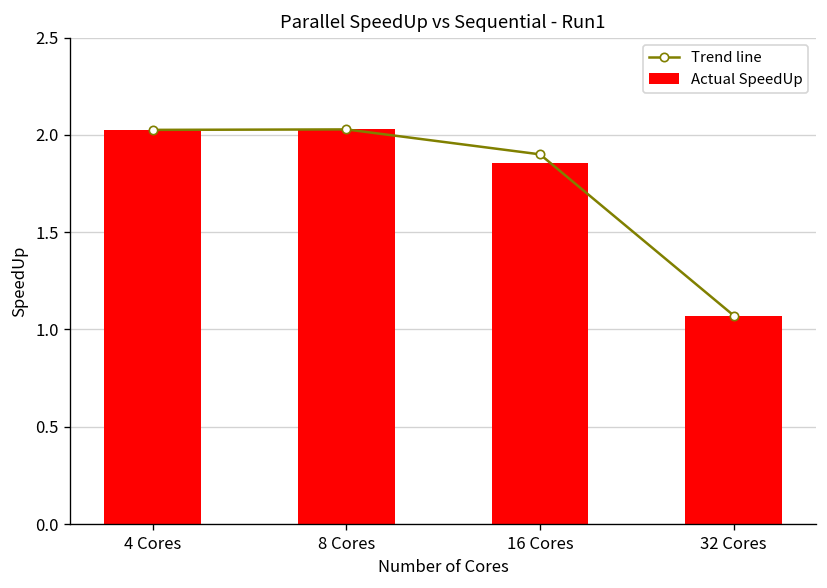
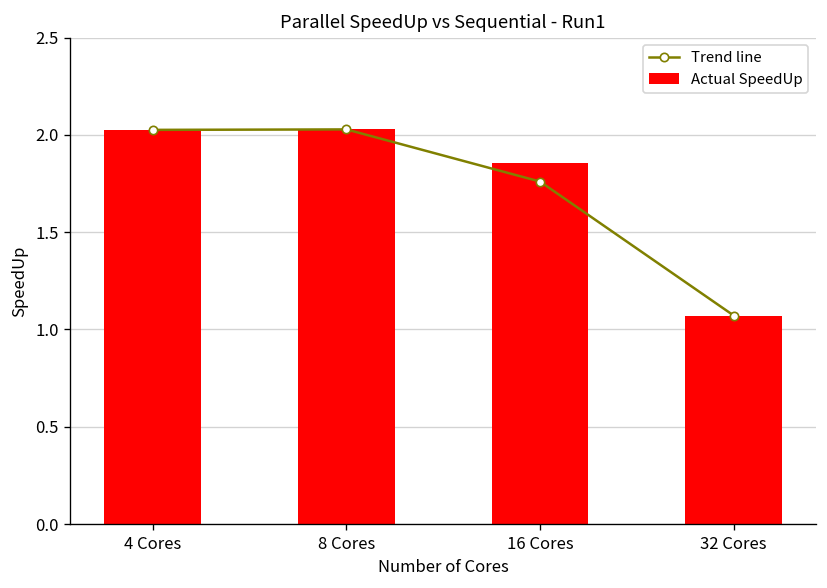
Trend line, 16 Cores: 1.90 -> 1.76
